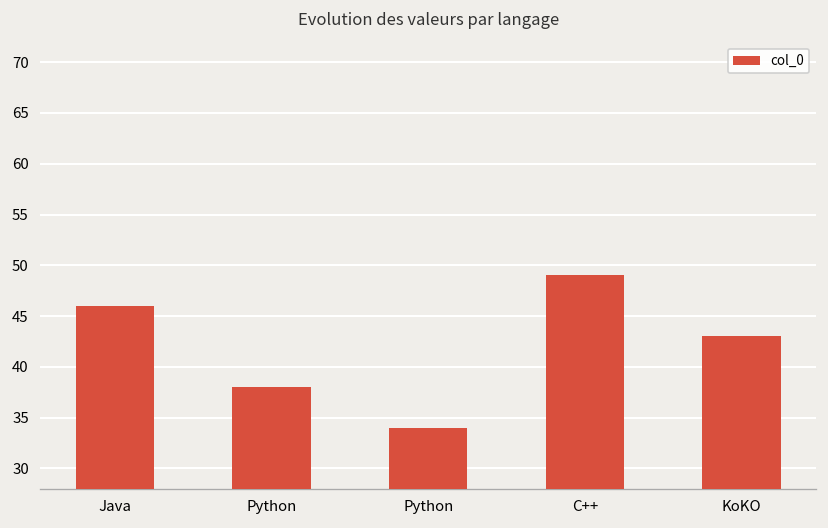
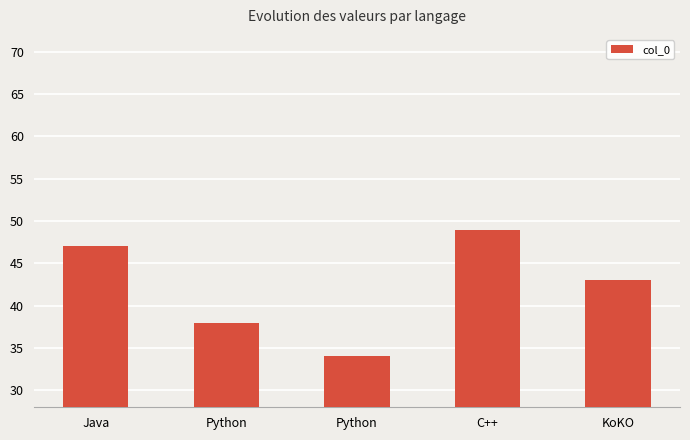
Java: 46 -> 47
